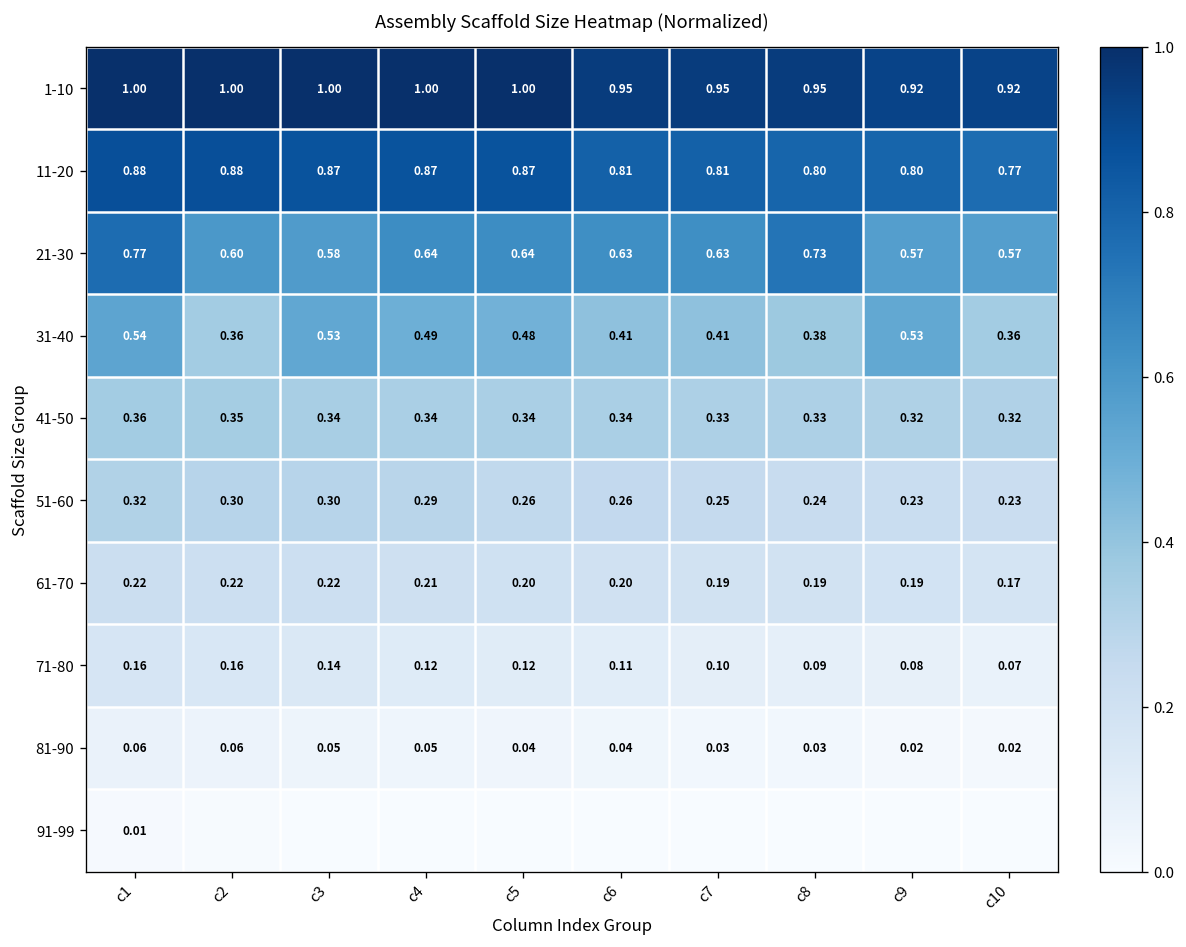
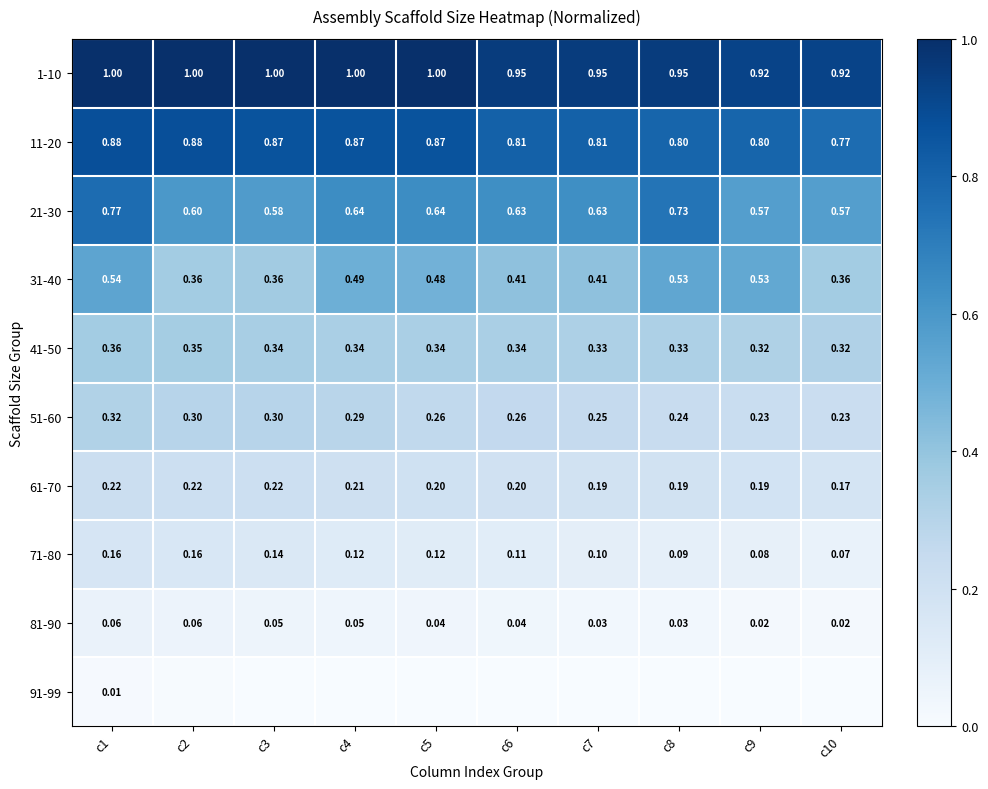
31-40, c3: 0.53 -> 0.36
31-40, c8: 0.38 -> 0.53
